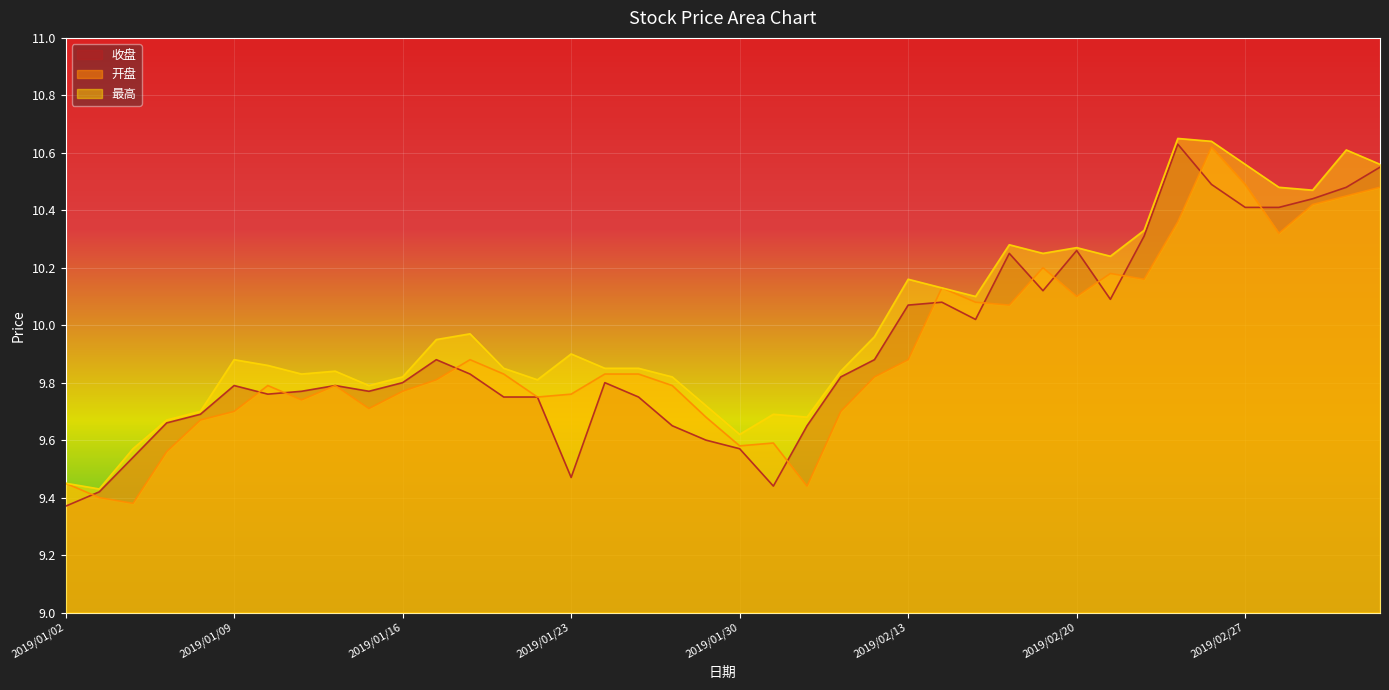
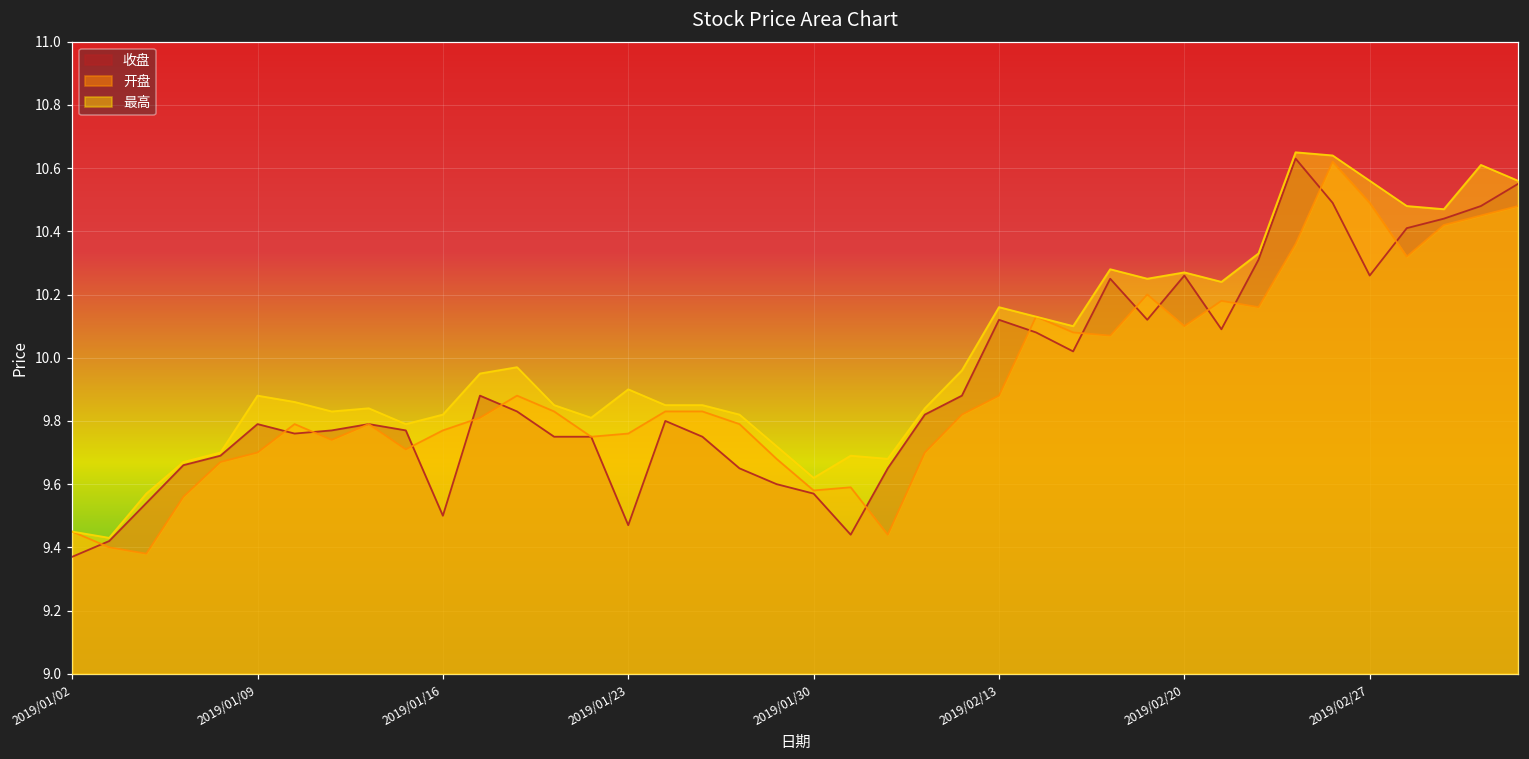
收盘, 2019/01/16: 9.8 -> 9.5
收盘, 2019/02/13: 10.07 -> 10.12
收盘, 2019/02/27: 10.41 -> 10.26
